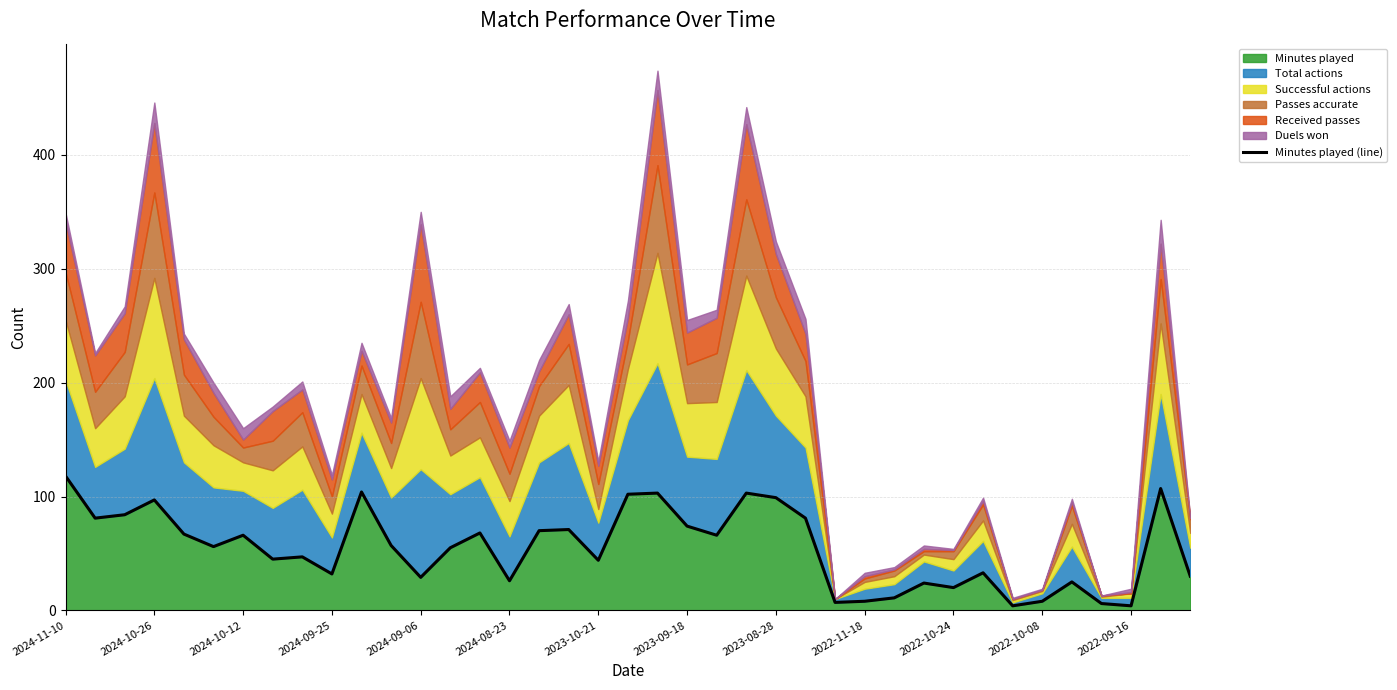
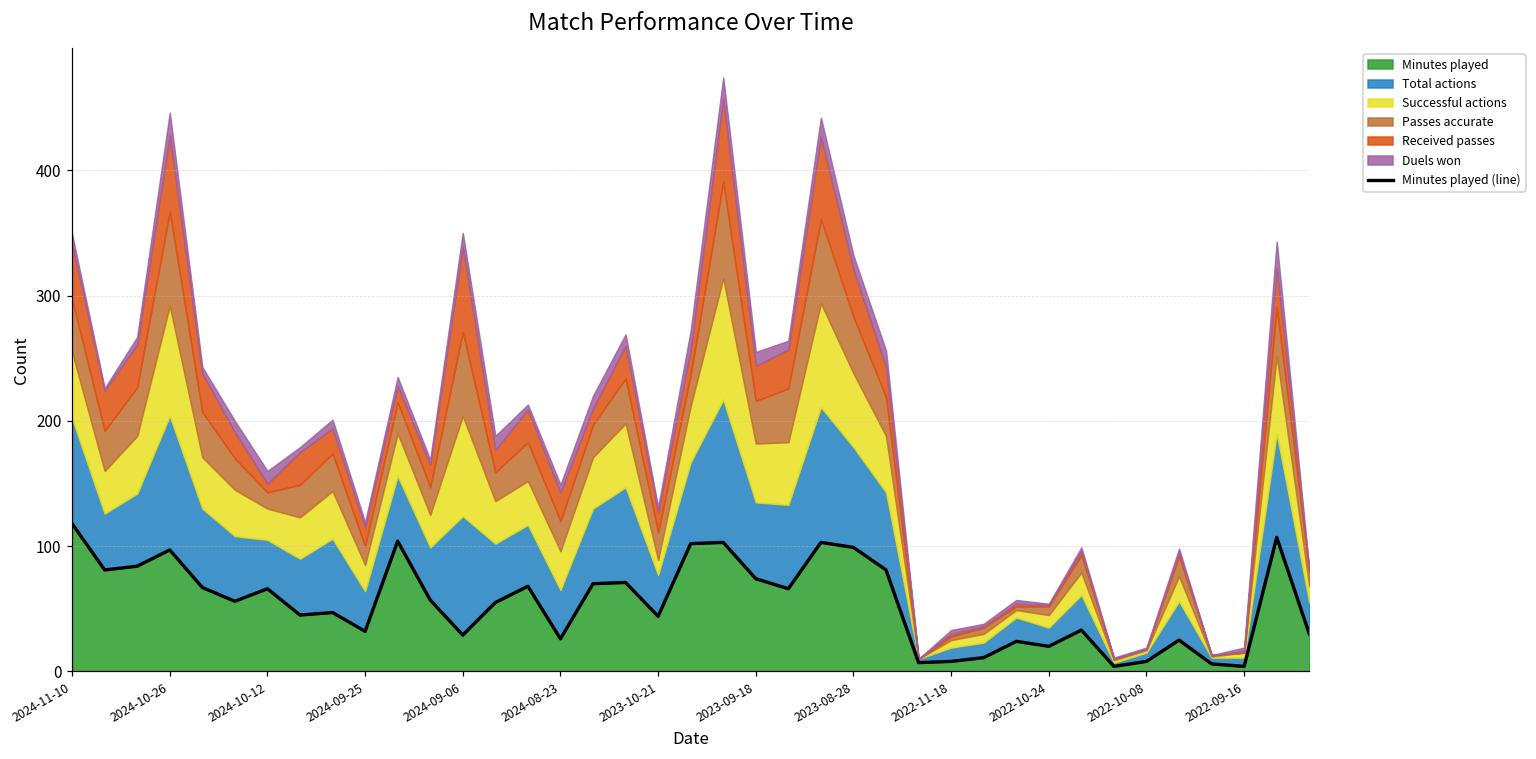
Total actions, 2023-08-28: 72 -> 80
